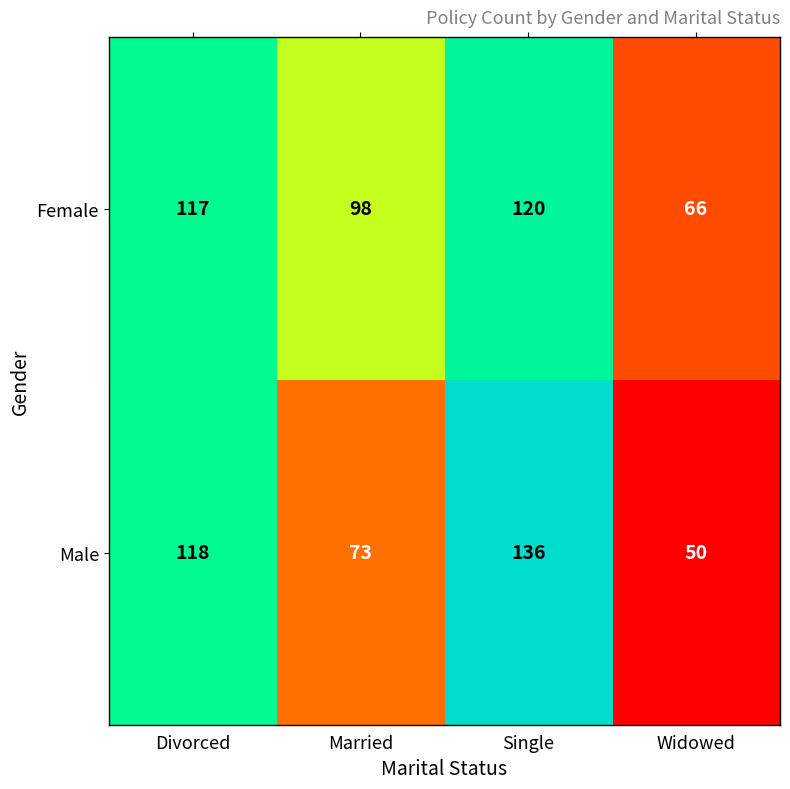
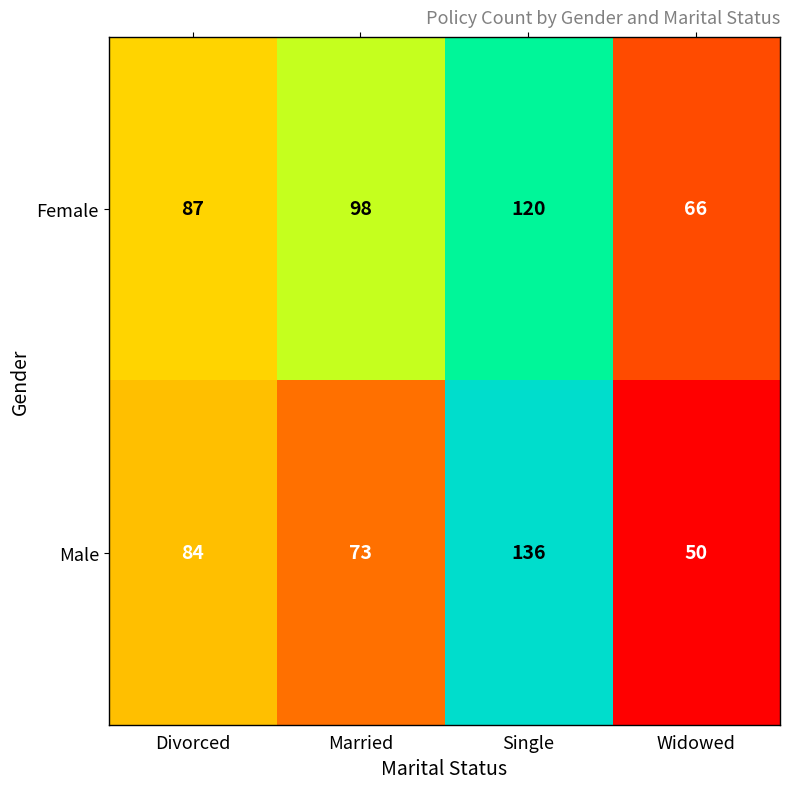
Female, Divorced: 117 -> 87
Male, Divorced: 118 -> 84
